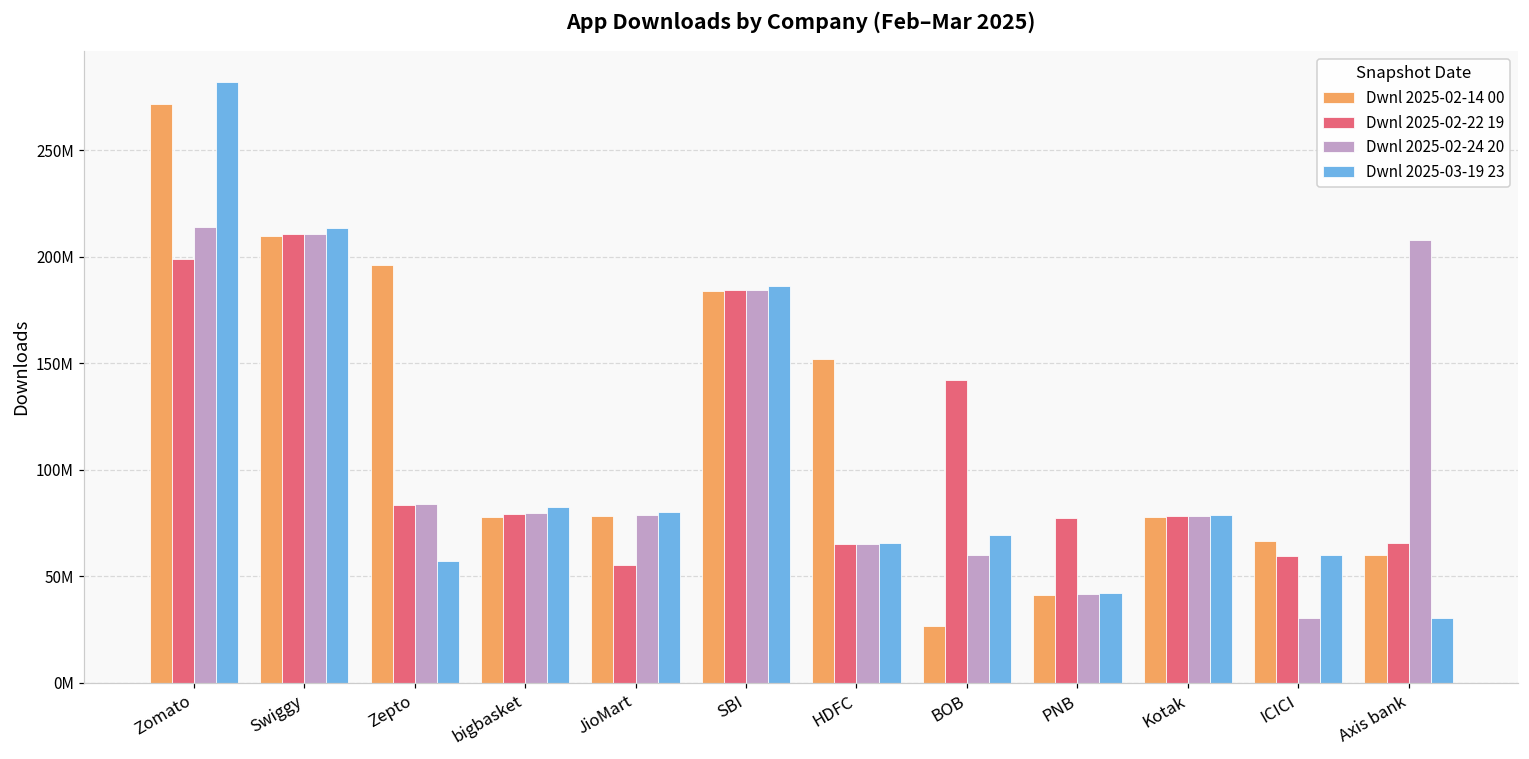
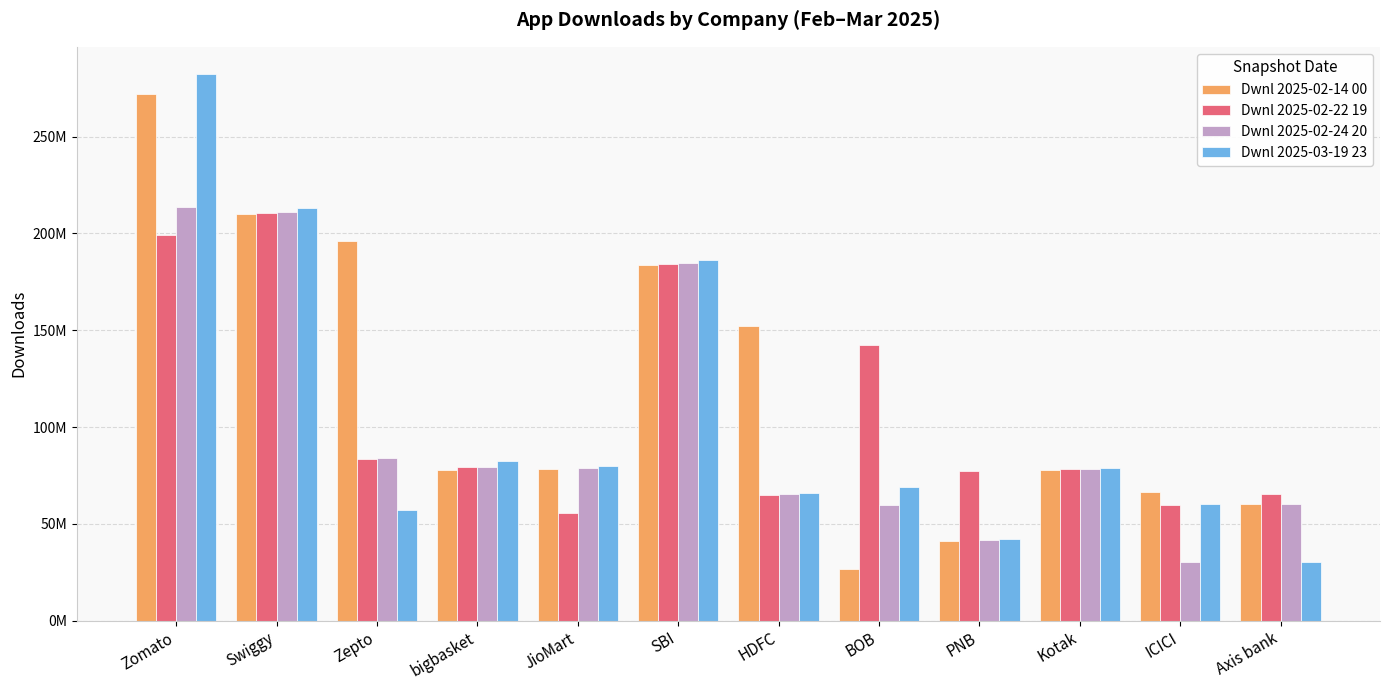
Dwnl 2025-02-24 20, Axis bank: 208000000 -> 60000000
